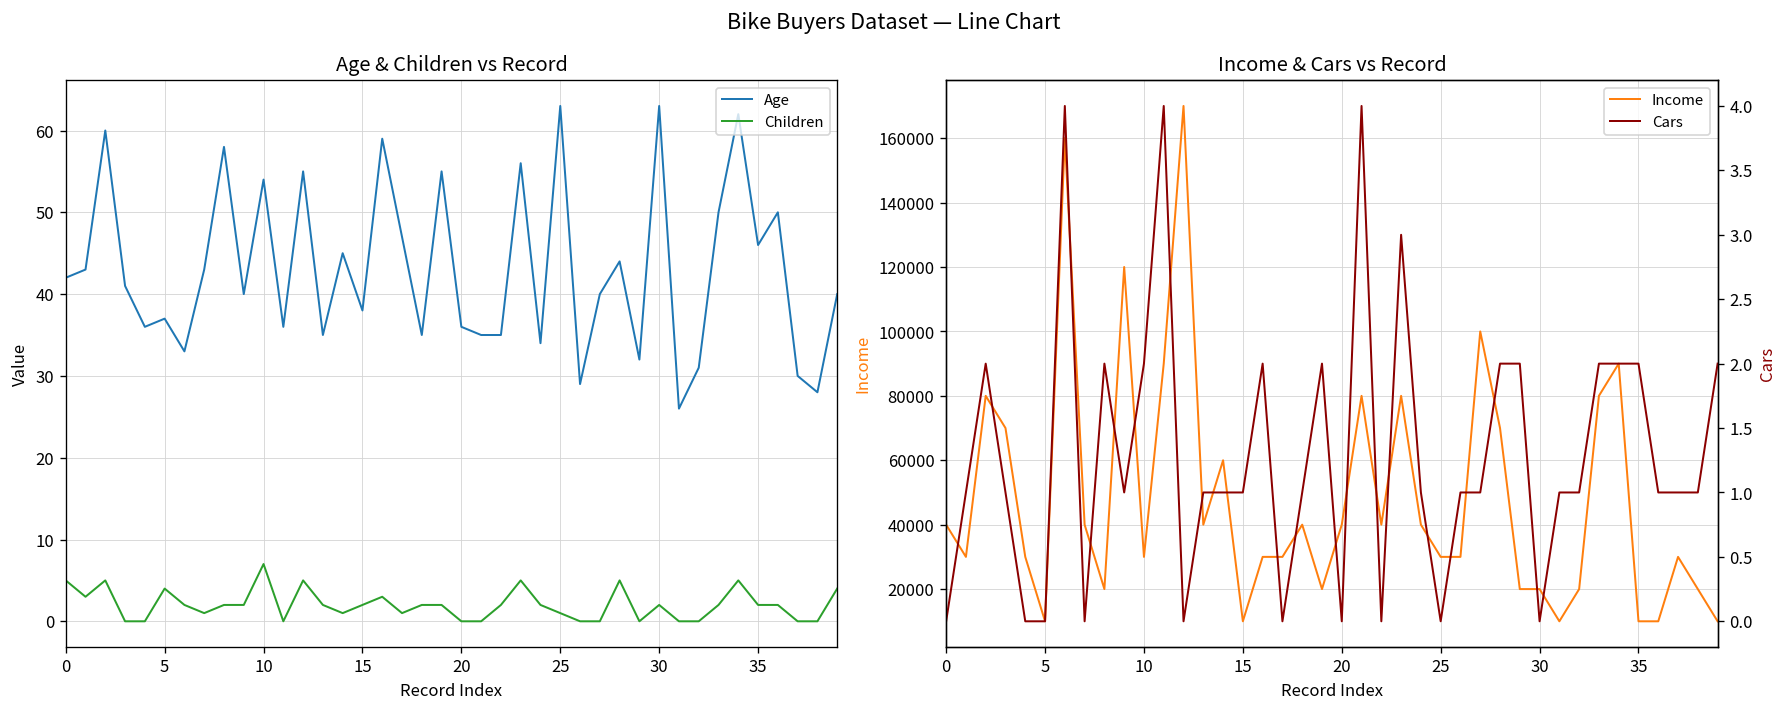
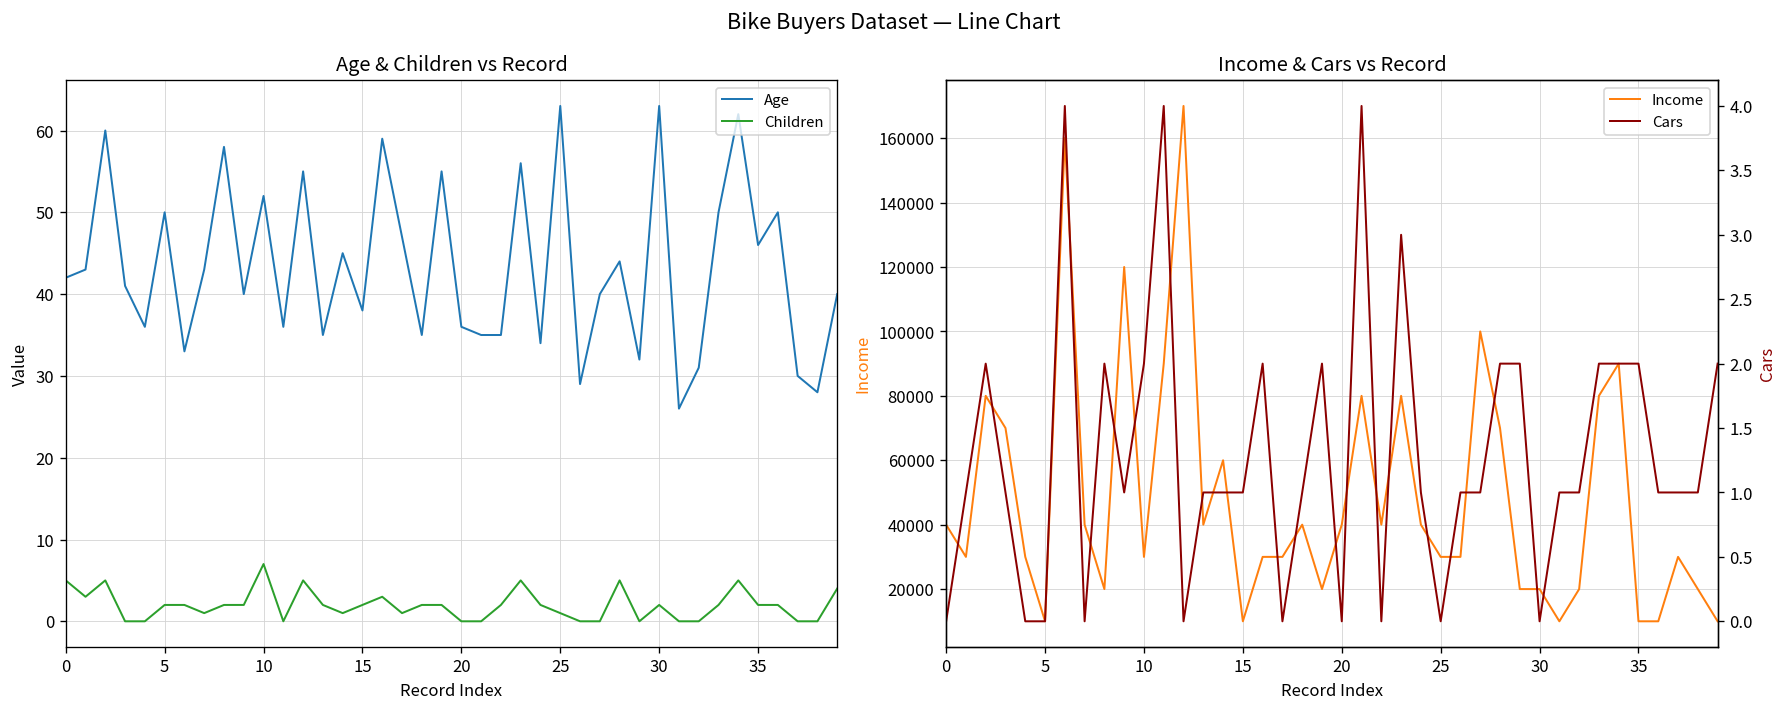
Age & Children vs Record, Age, 5: 37 -> 50
Age & Children vs Record, Children, 5: 4 -> 2
Age & Children vs Record, Age, 10: 54 -> 52
